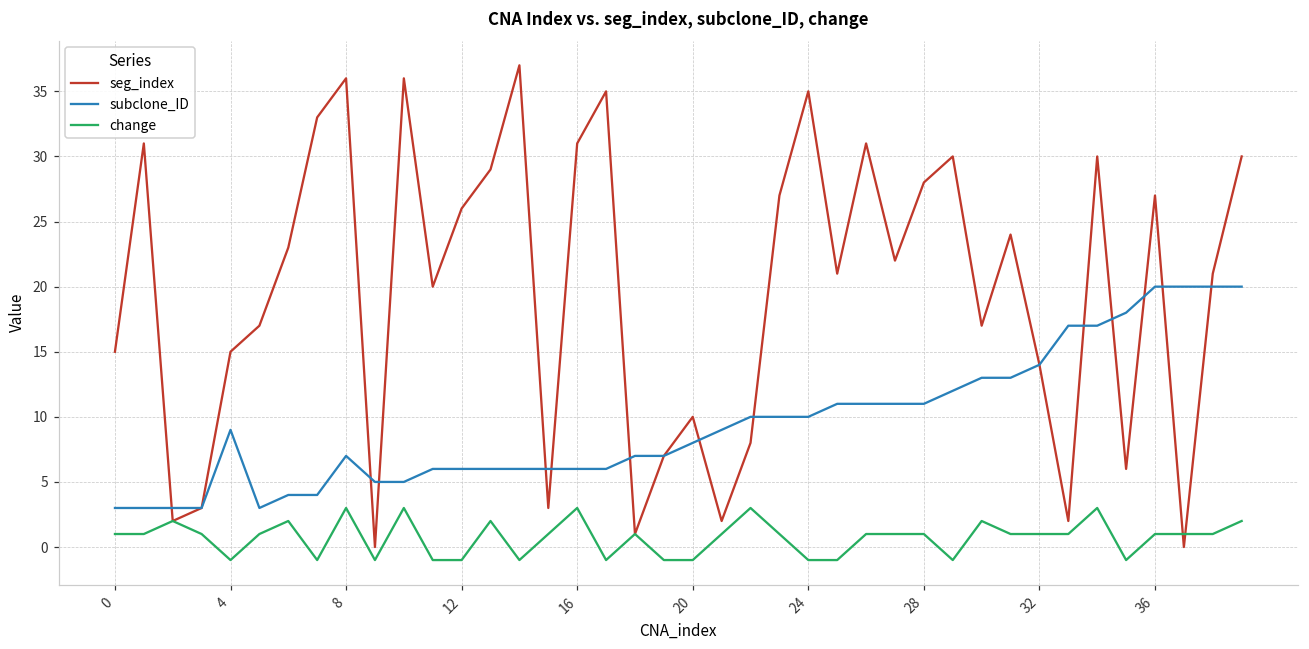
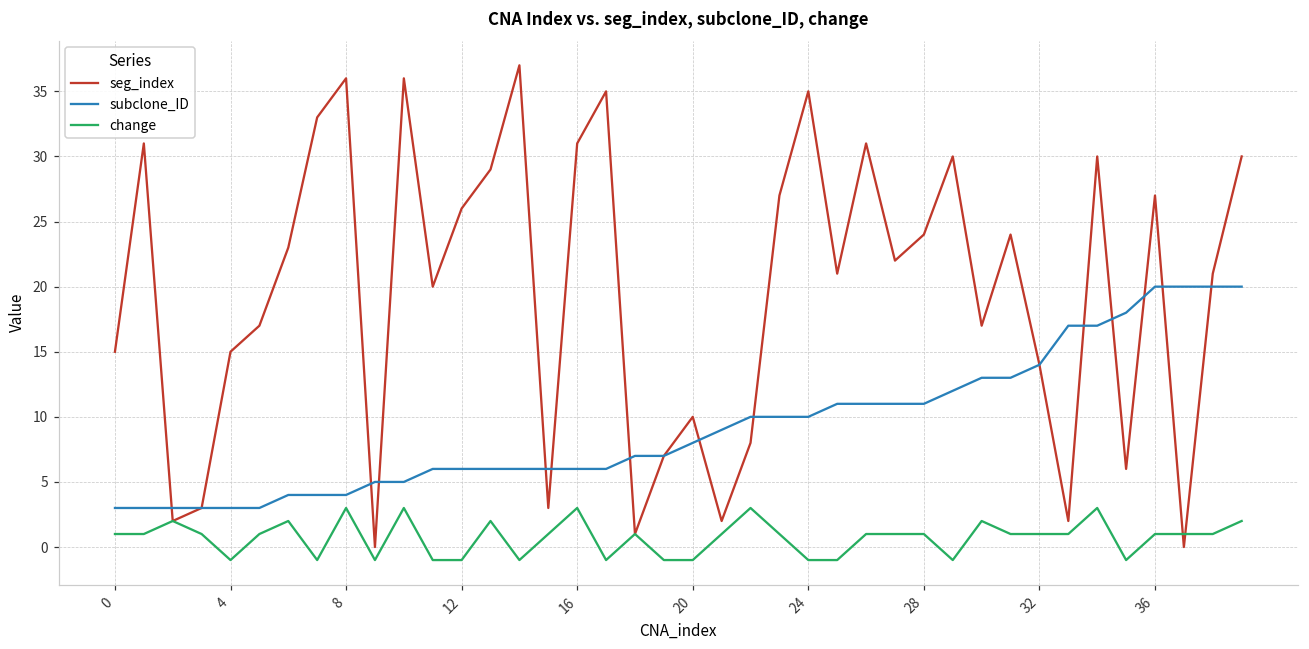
subclone_ID, 4: 9 -> 3
subclone_ID, 8: 7 -> 4
seg_index, 28: 28 -> 24
